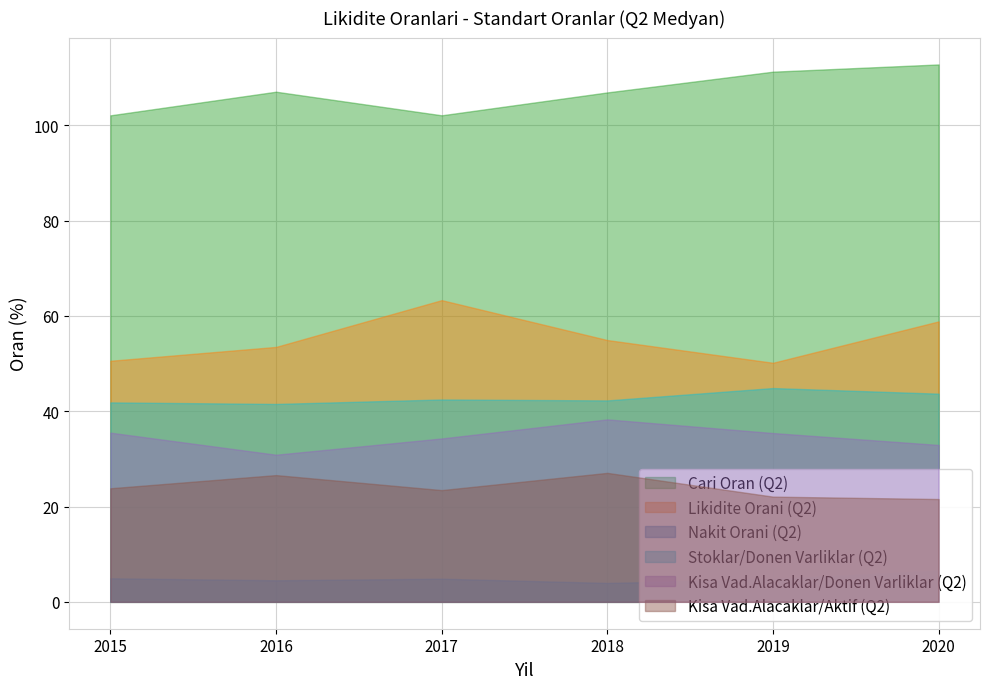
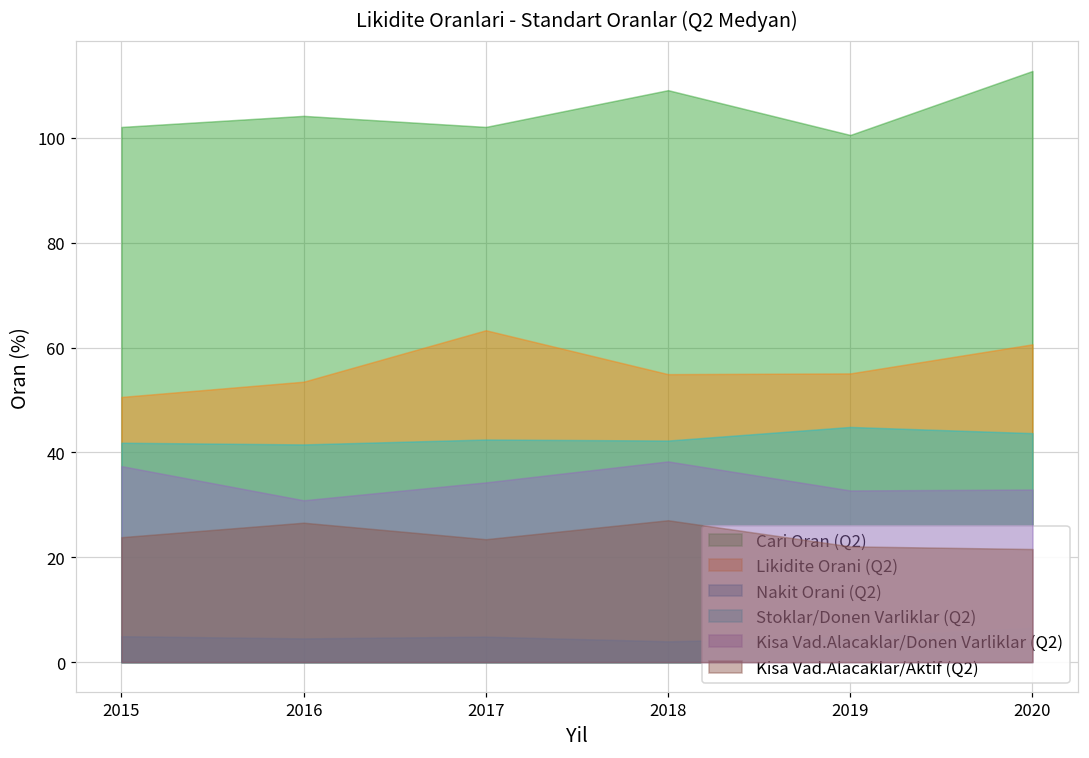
Kisa Vad.Alacaklar/Donen Varliklar (Q2), 2015: 35 -> 37
Cari Oran (Q2), 2016: 107 -> 104
Cari Oran (Q2), 2018: 107 -> 109
Cari Oran (Q2), 2019: 111 -> 101
Likidite Orani (Q2), 2019: 50 -> 55
Kisa Vad.Alacaklar/Donen Varliklar (Q2), 2019: 35 -> 33
Likidite Orani (Q2), 2020: 59 -> 61
